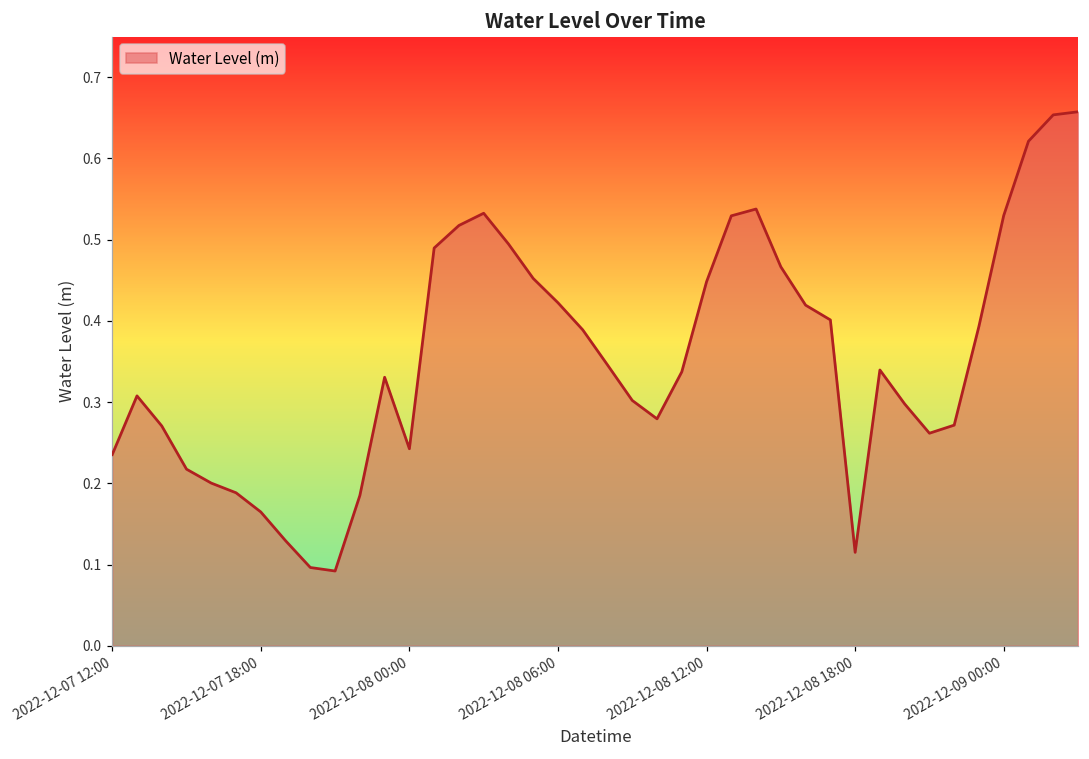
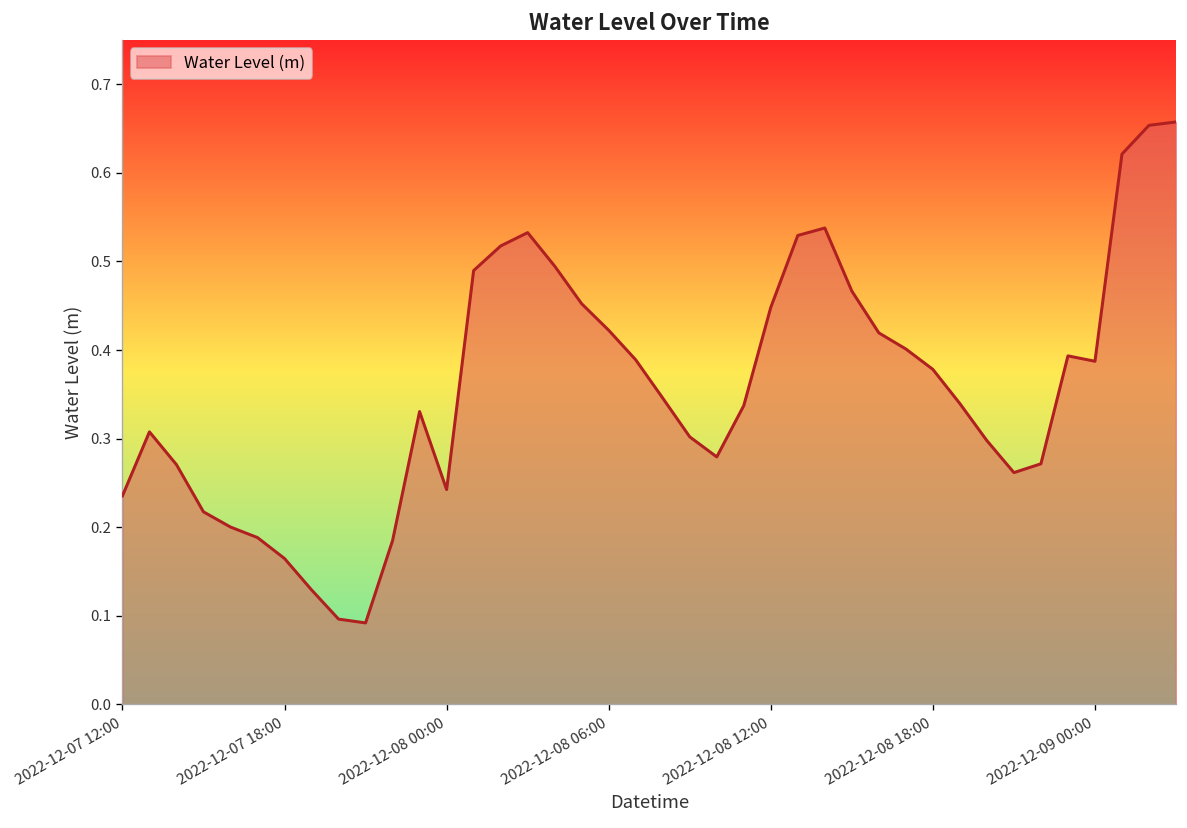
2022-12-08 18:00: 0.11 -> 0.38
2022-12-09 00:00: 0.53 -> 0.39
